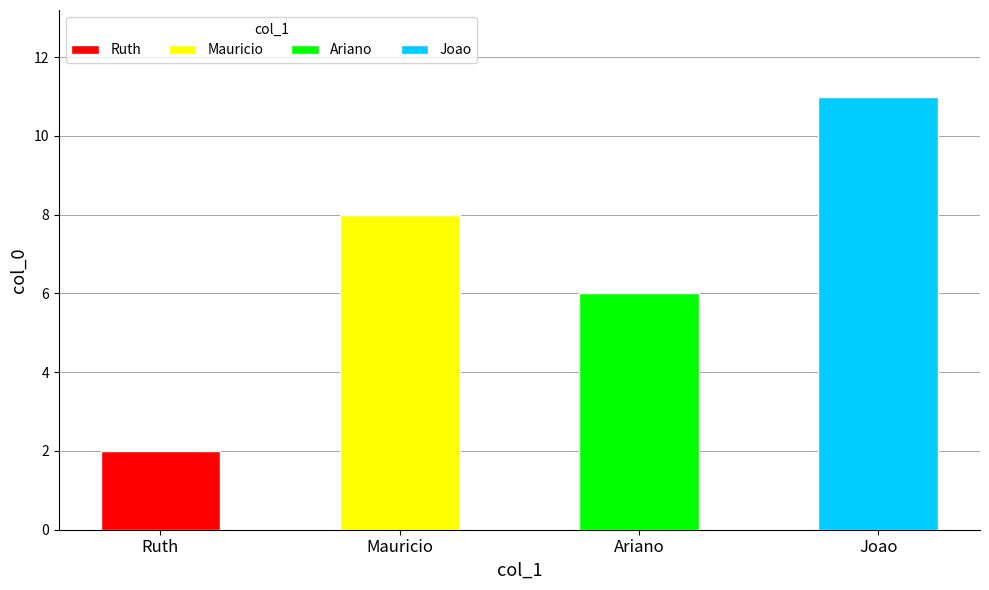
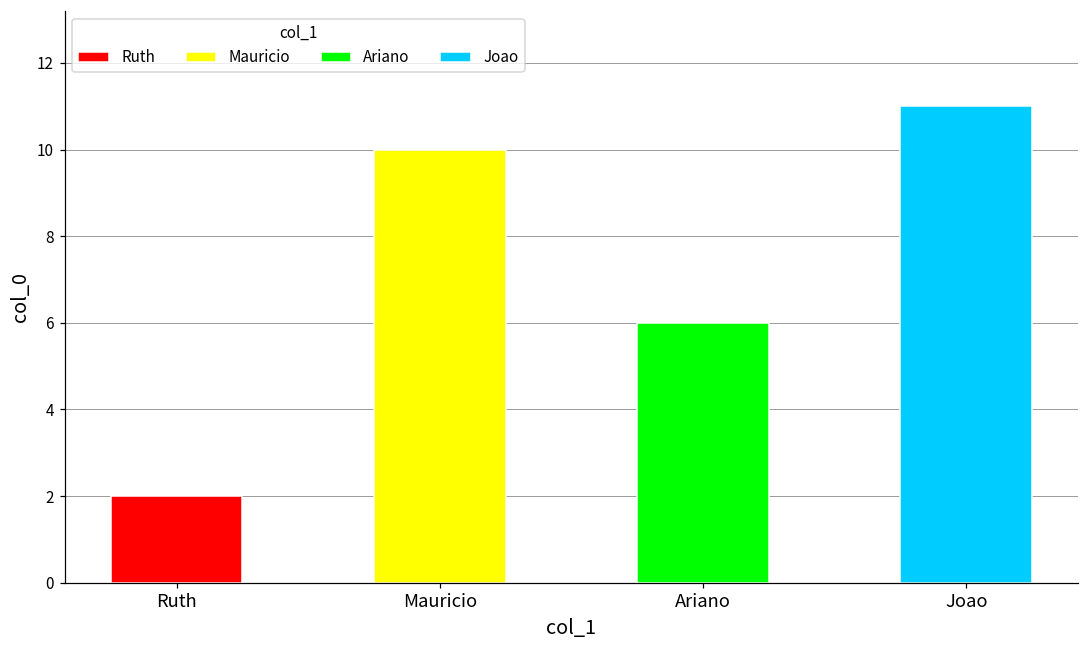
Mauricio: 8 -> 10
